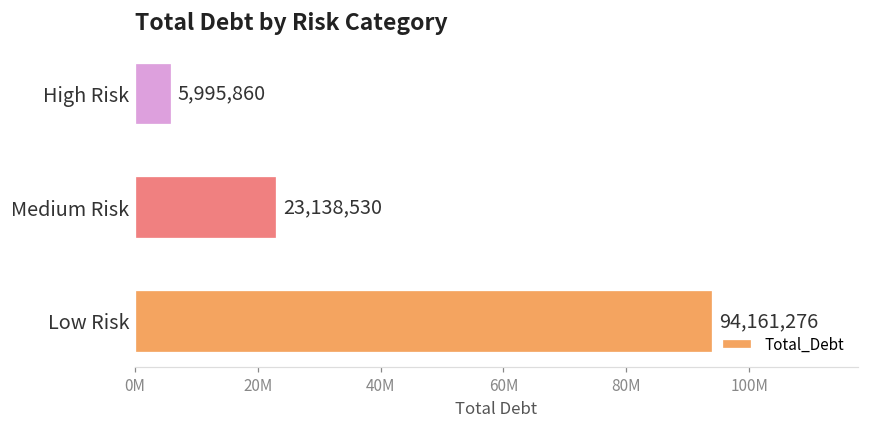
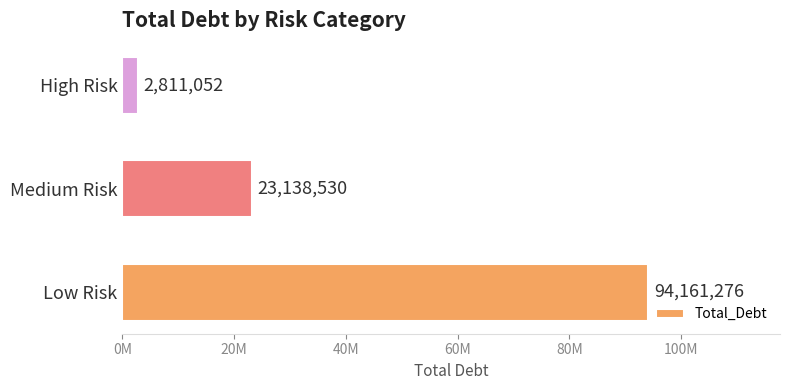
High Risk: 5,995,860 -> 2,811,052
